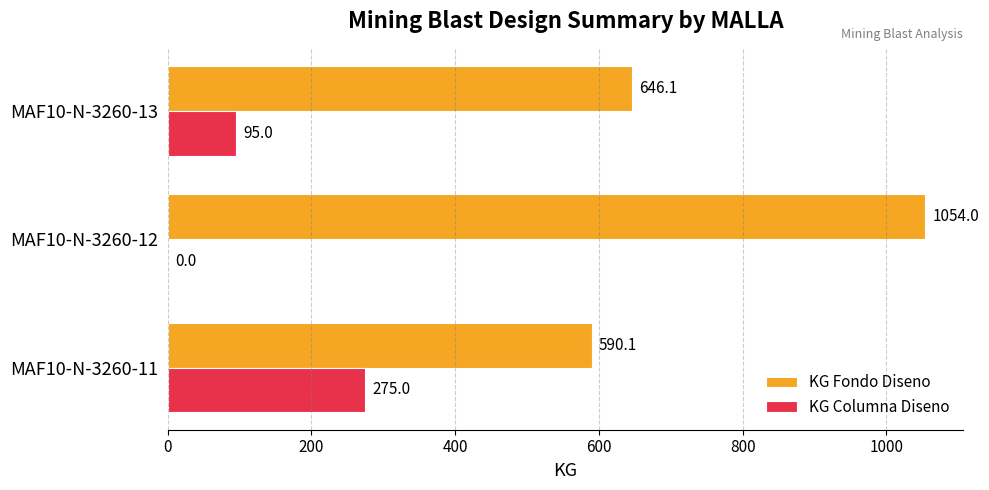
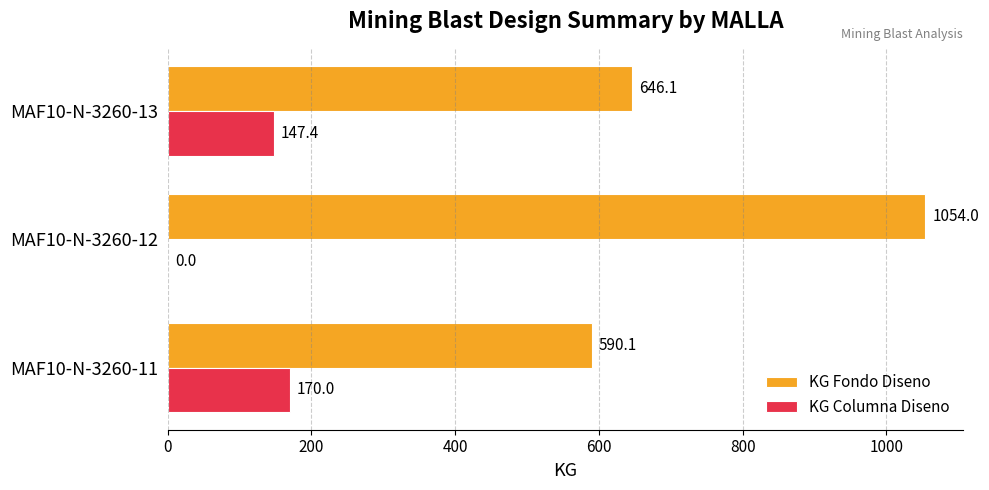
KG Columna Diseno, MAF10-N-3260-13: 95.0 -> 147.4
KG Columna Diseno, MAF10-N-3260-11: 275.0 -> 170.0
